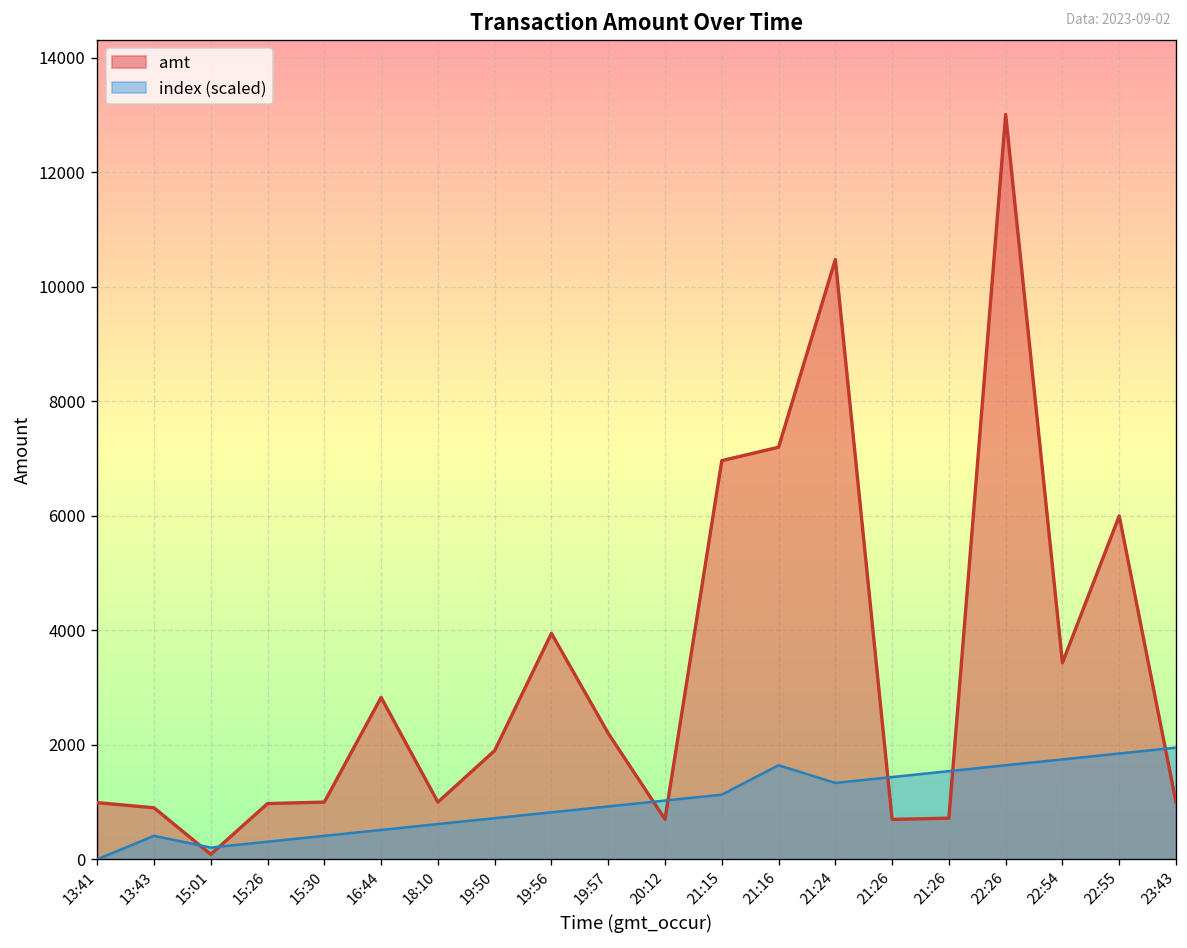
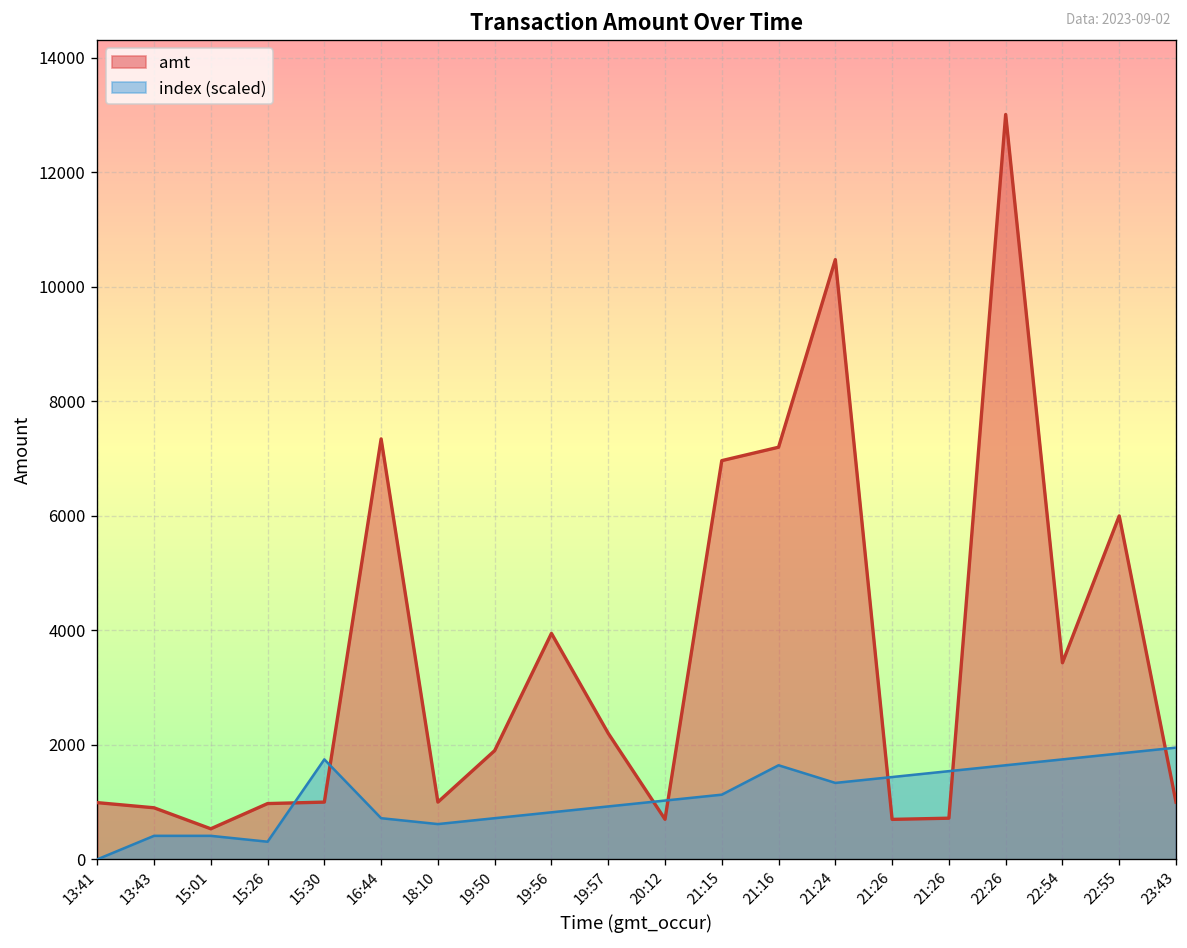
amt, 15:01: 100 -> 500
index (scaled), 15:01: 200 -> 400
index (scaled), 15:30: 400 -> 1700
amt, 16:44: 2800 -> 7300
index (scaled), 16:44: 500 -> 700
